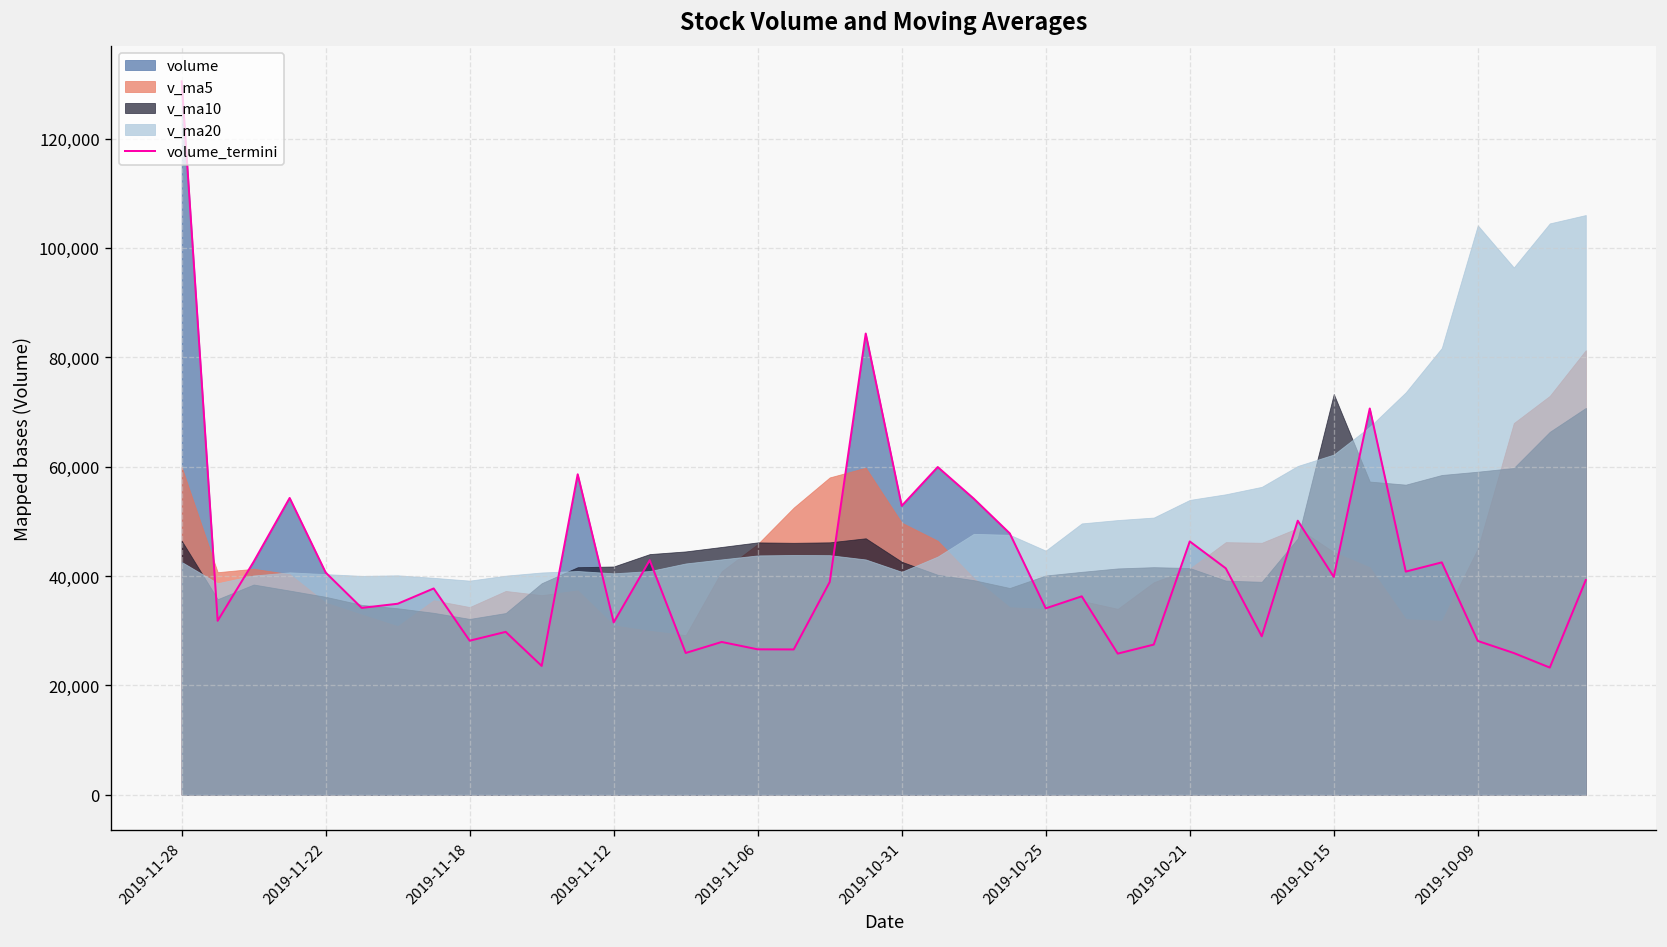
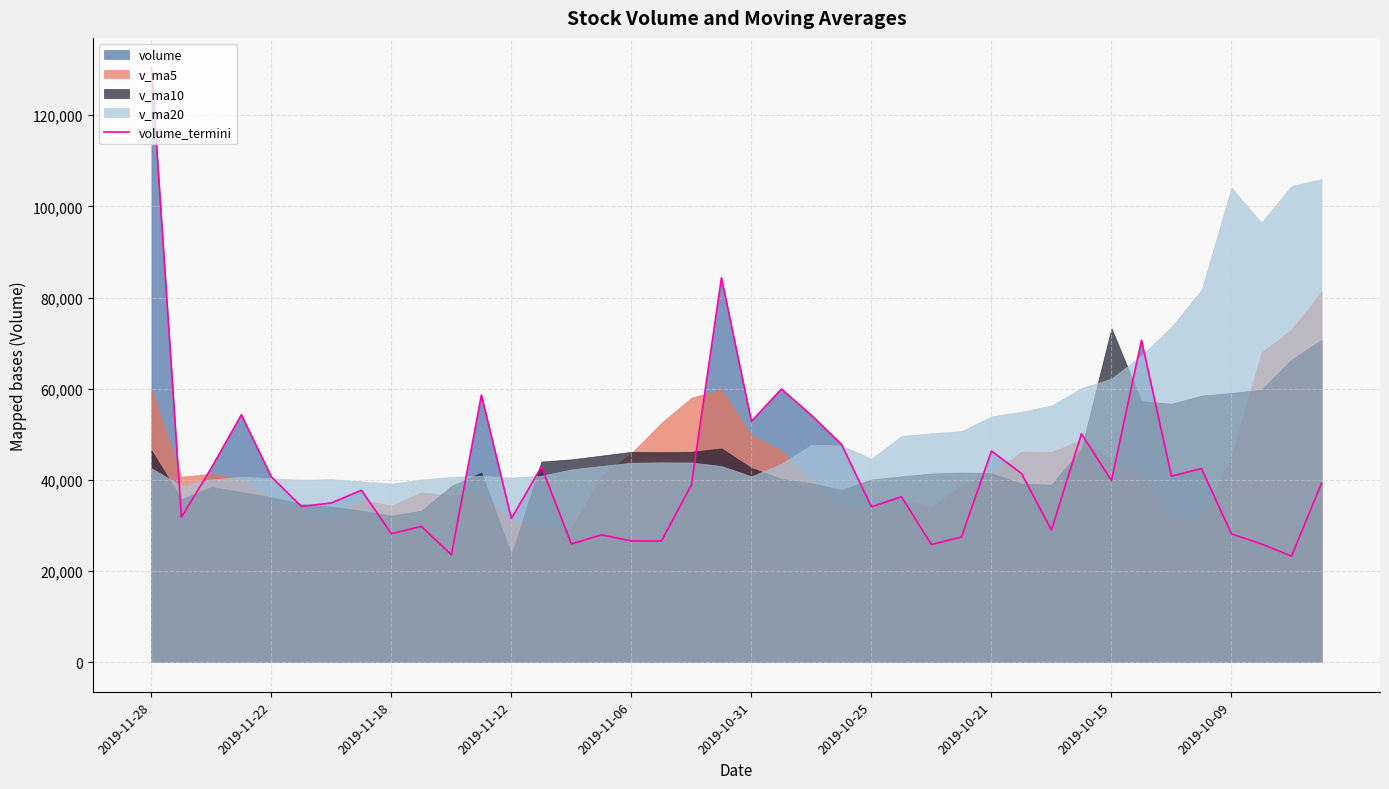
v_ma10, 2019-11-12: 42,000 -> 24,000
